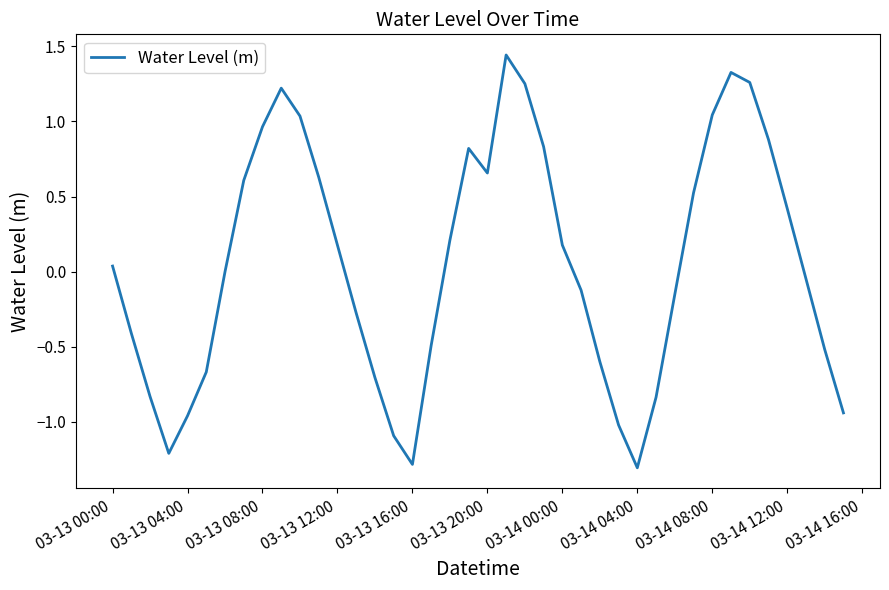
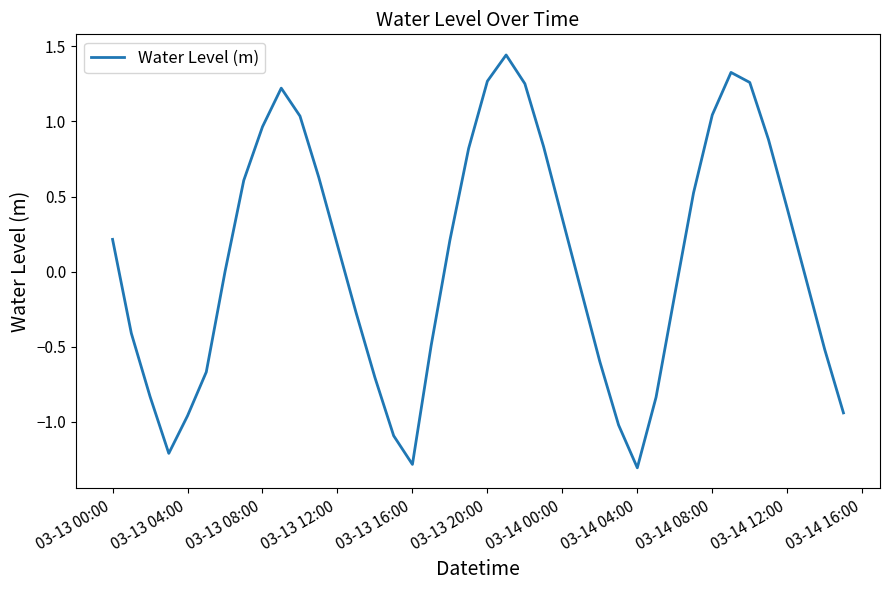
03-13 00:00: 0.04 -> 0.21
03-13 20:00: 0.66 -> 1.27
03-14 00:00: 0.18 -> 0.35
